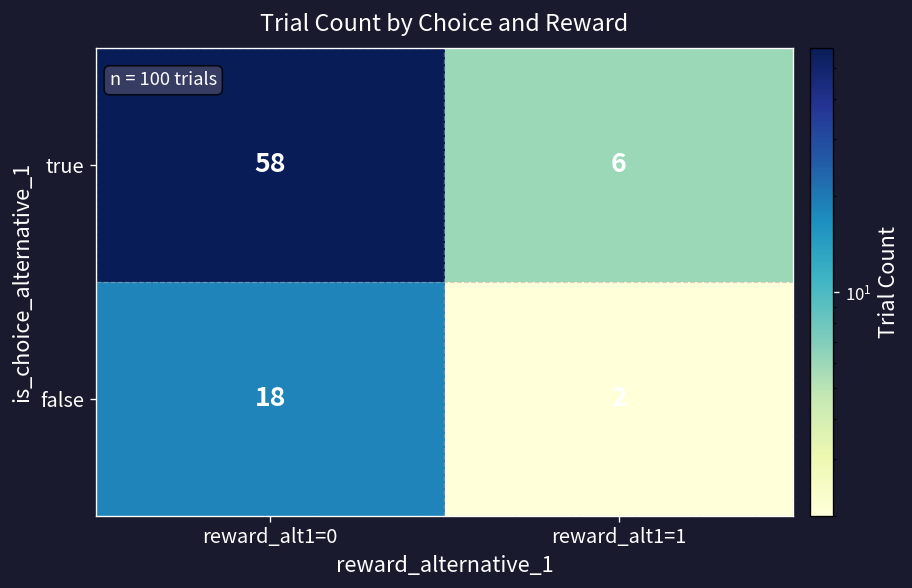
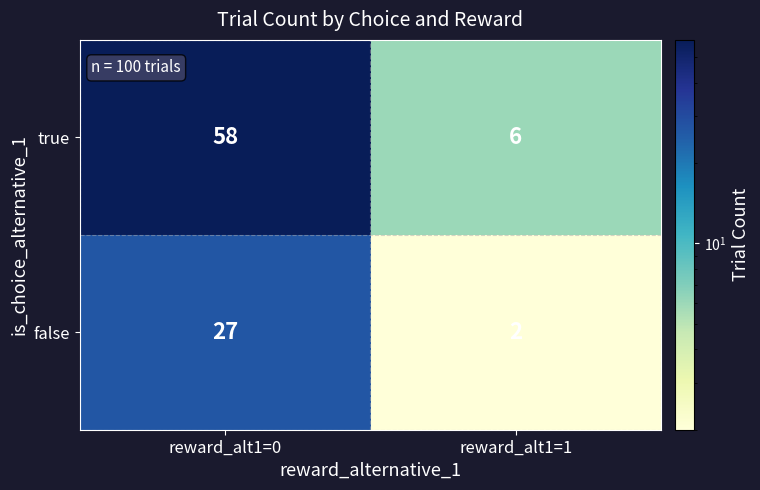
false, reward_alt1=0: 18 -> 27
